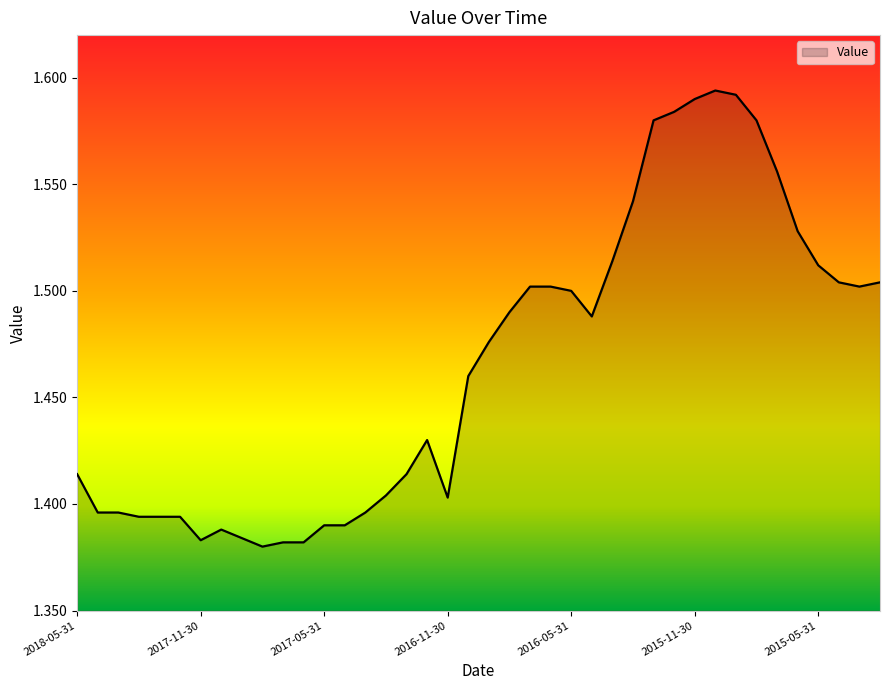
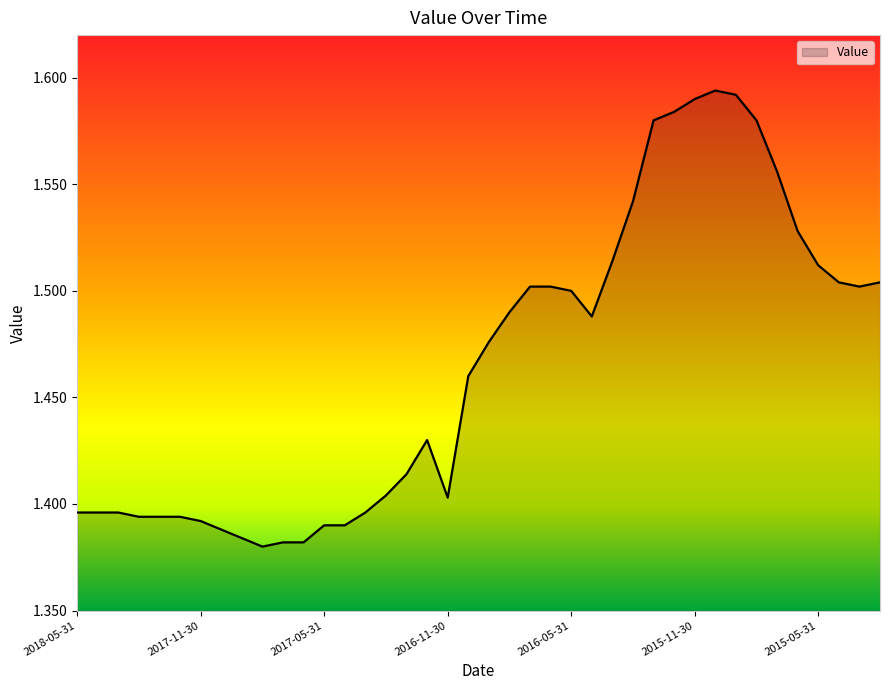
2018-05-31: 1.414 -> 1.396
2017-11-30: 1.383 -> 1.392
